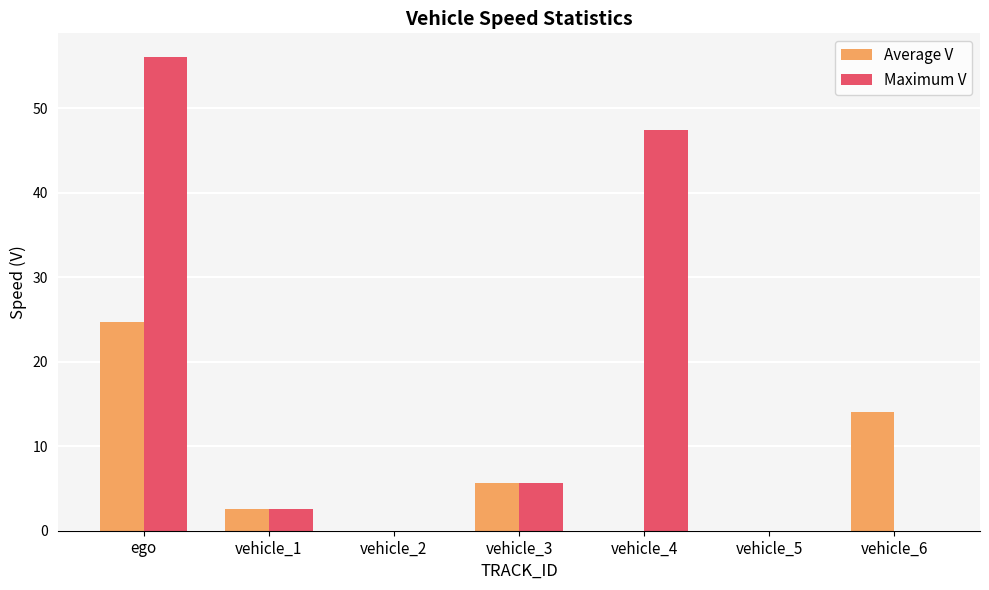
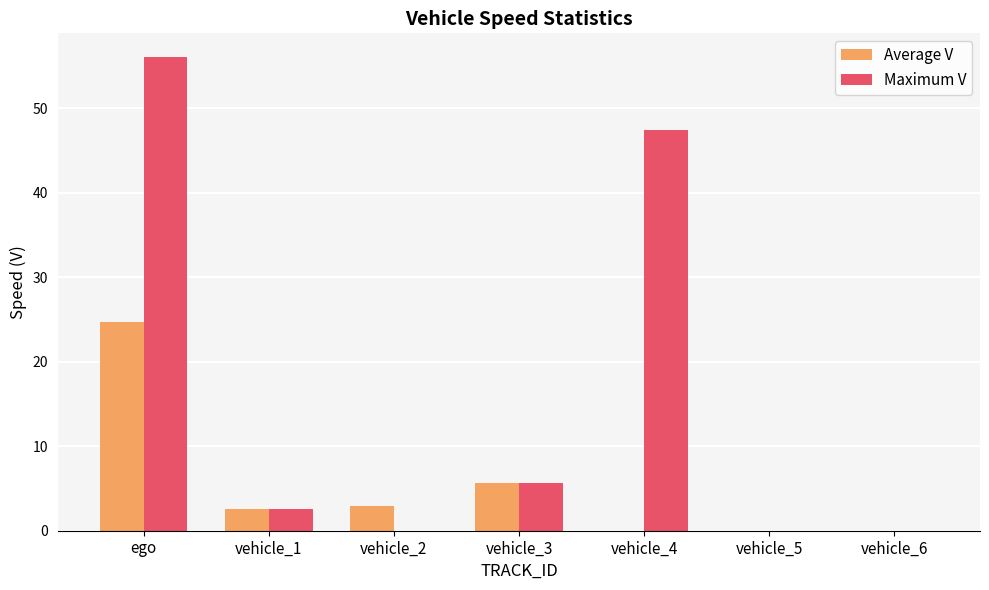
Average V, vehicle_2: 0 -> 3
Average V, vehicle_6: 14 -> 0
